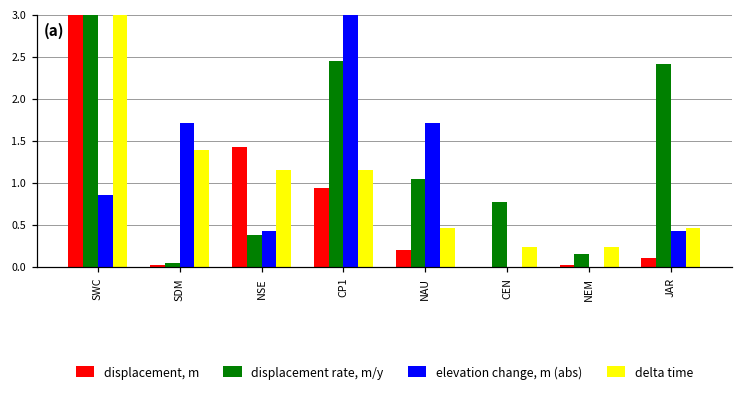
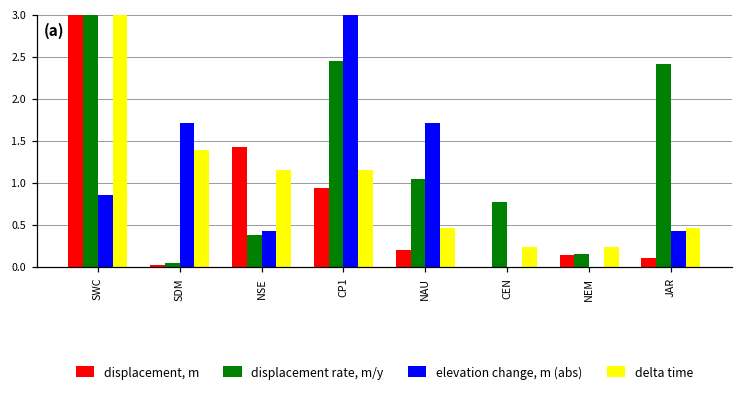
displacement, m, NEM: 0.0 -> 0.1
